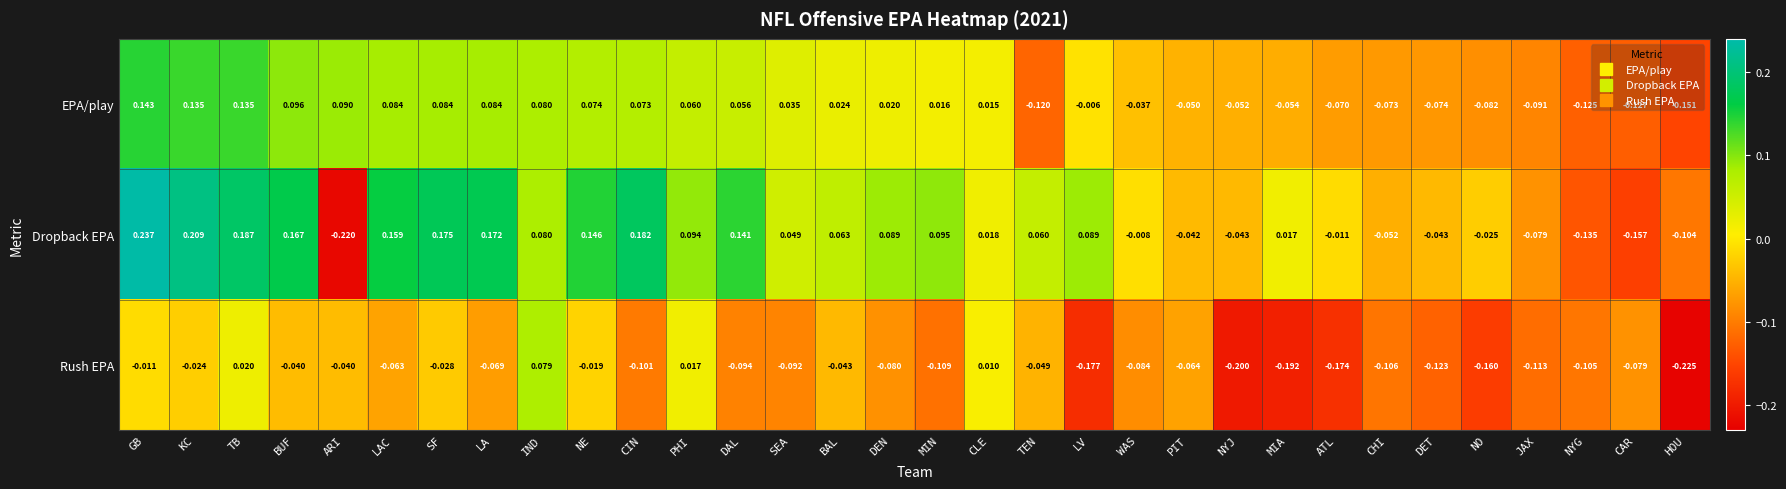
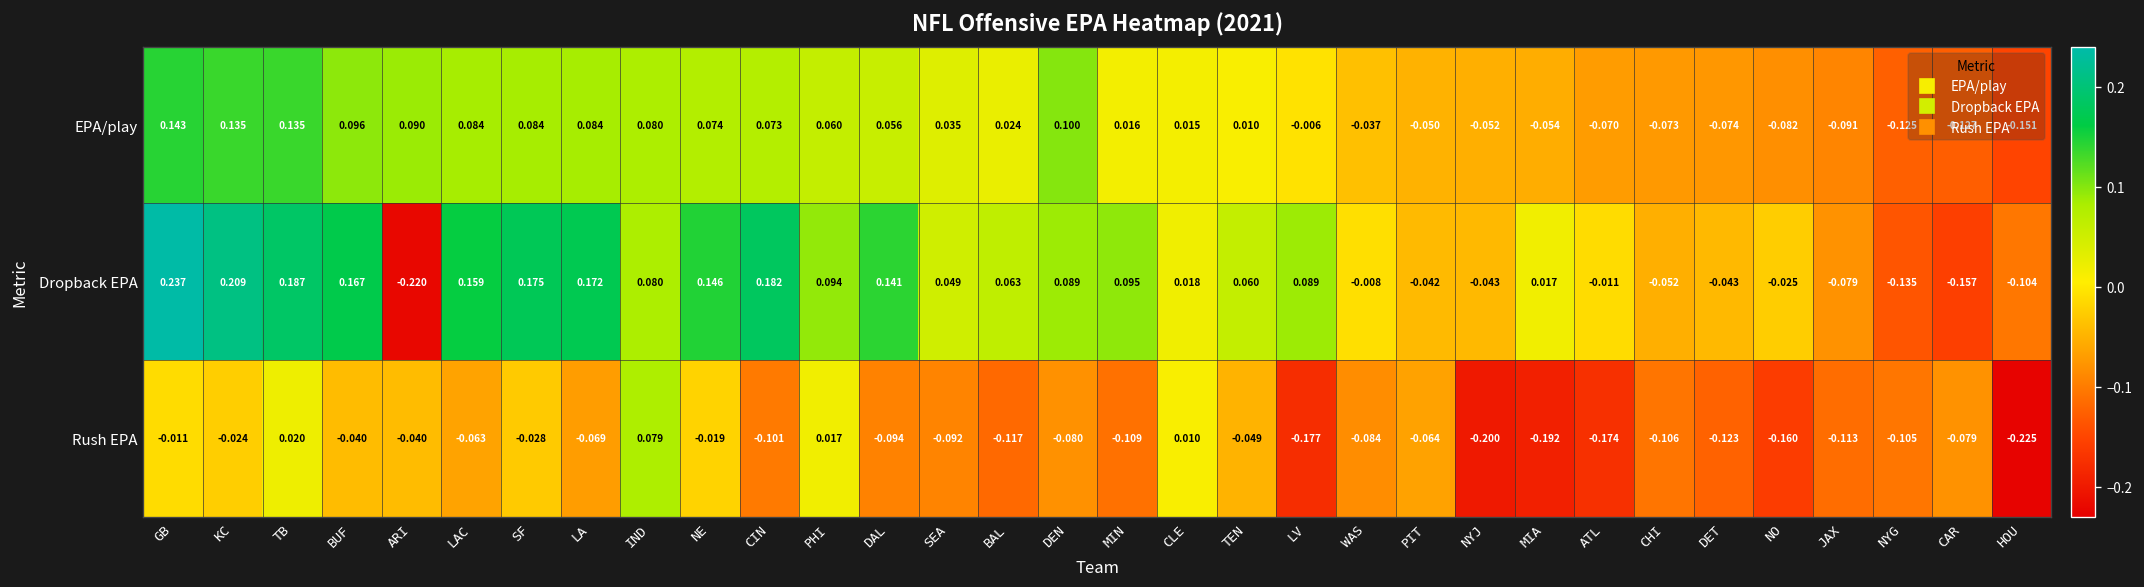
EPA/play, DEN: 0.020 -> 0.100
EPA/play, TEN: -0.120 -> 0.010
Rush EPA, BAL: -0.043 -> -0.117
